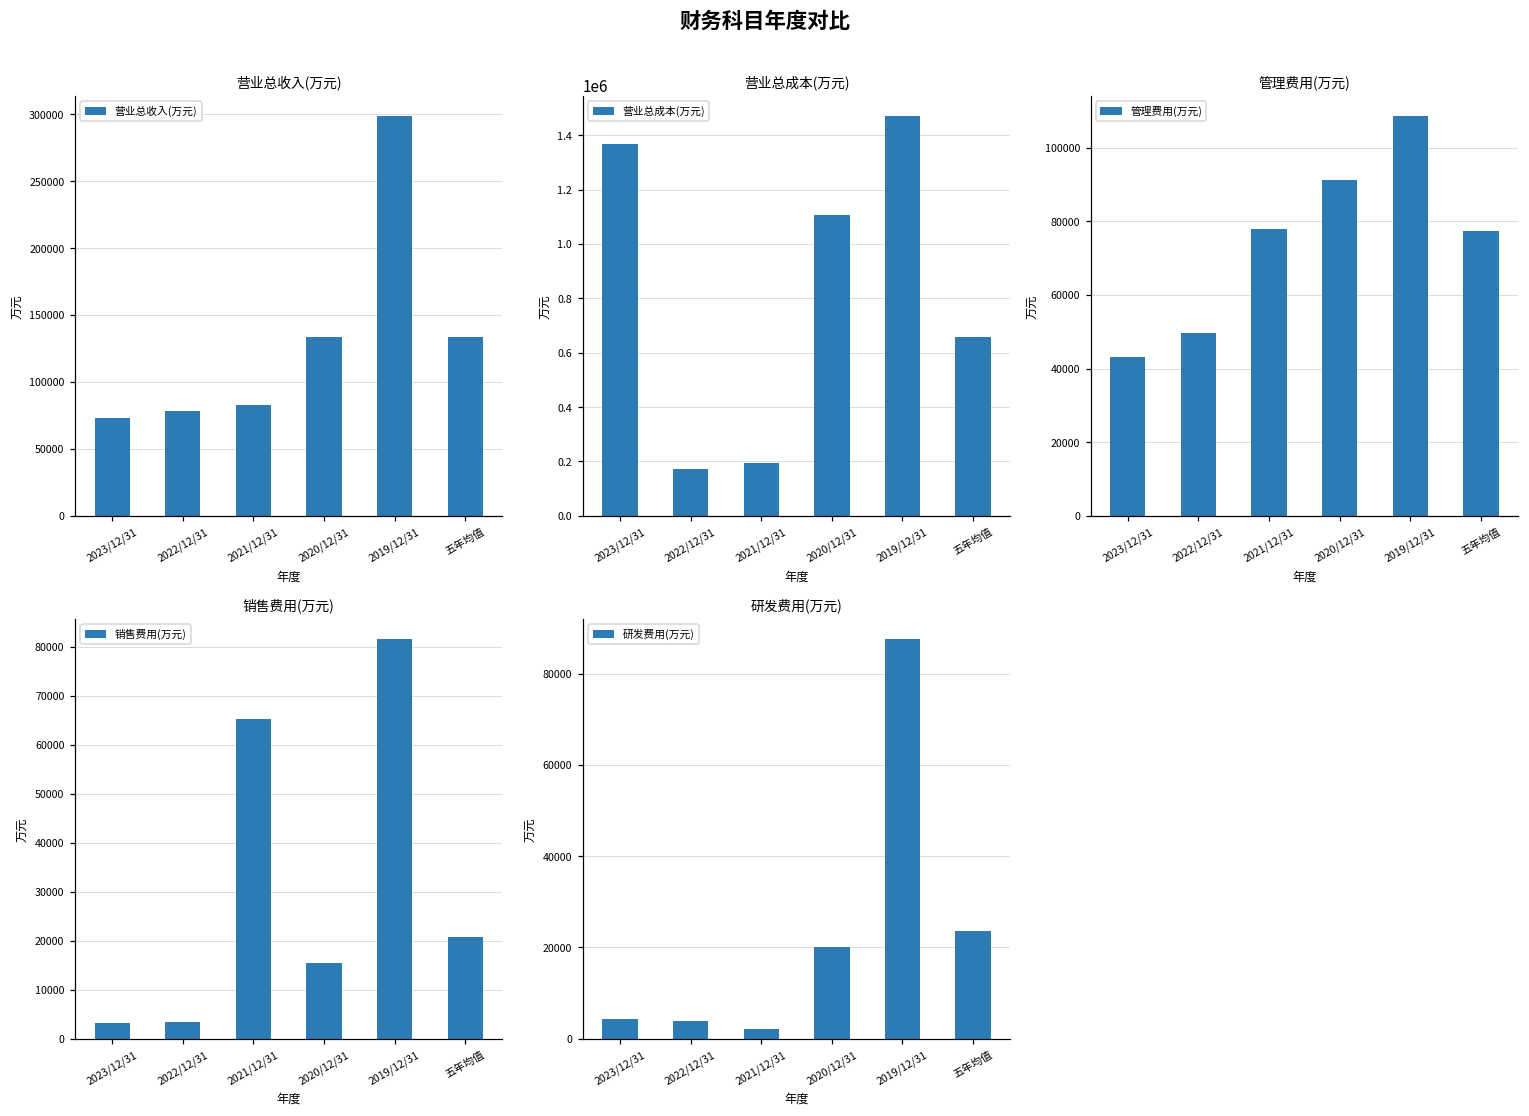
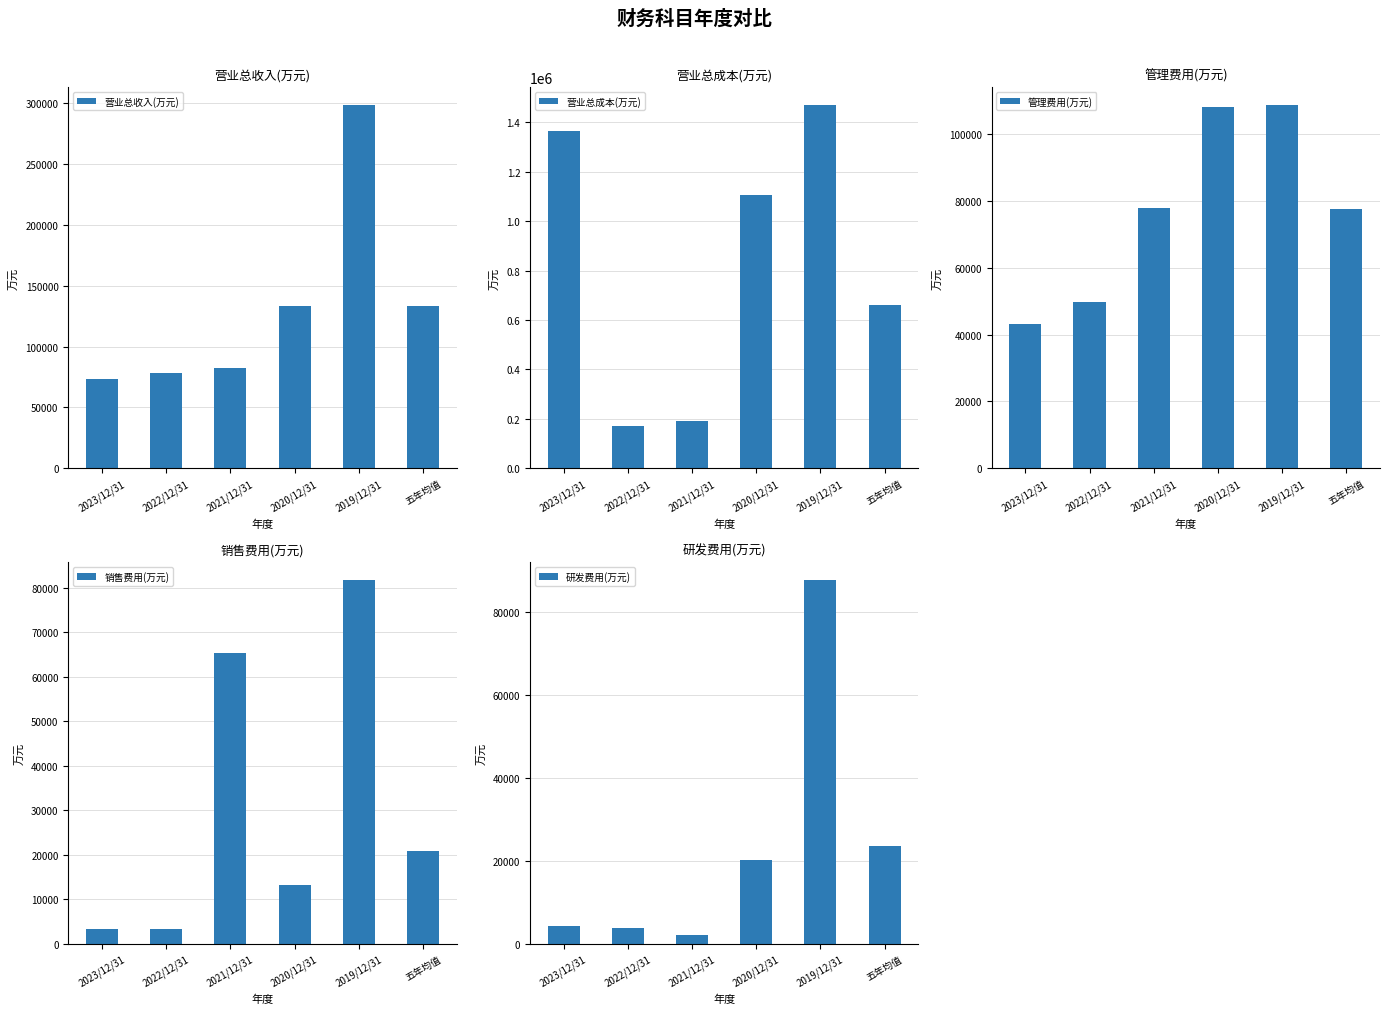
管理费用(万元), 2020/12/31: 91000 -> 108000
销售费用(万元), 2020/12/31: 16000 -> 13000
